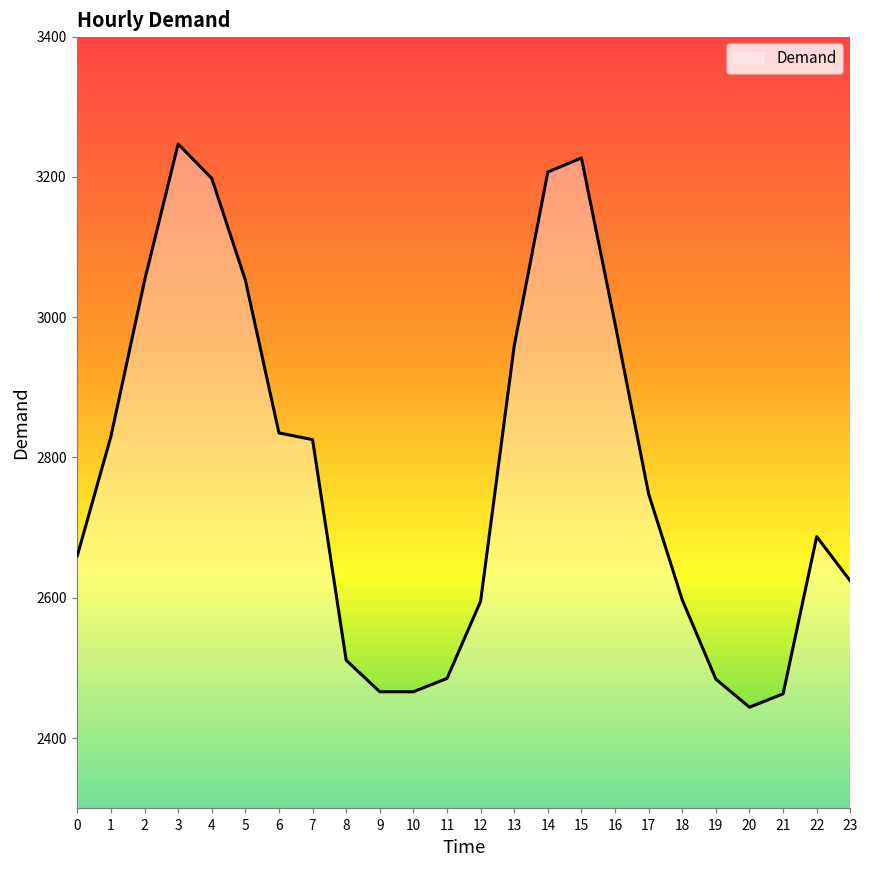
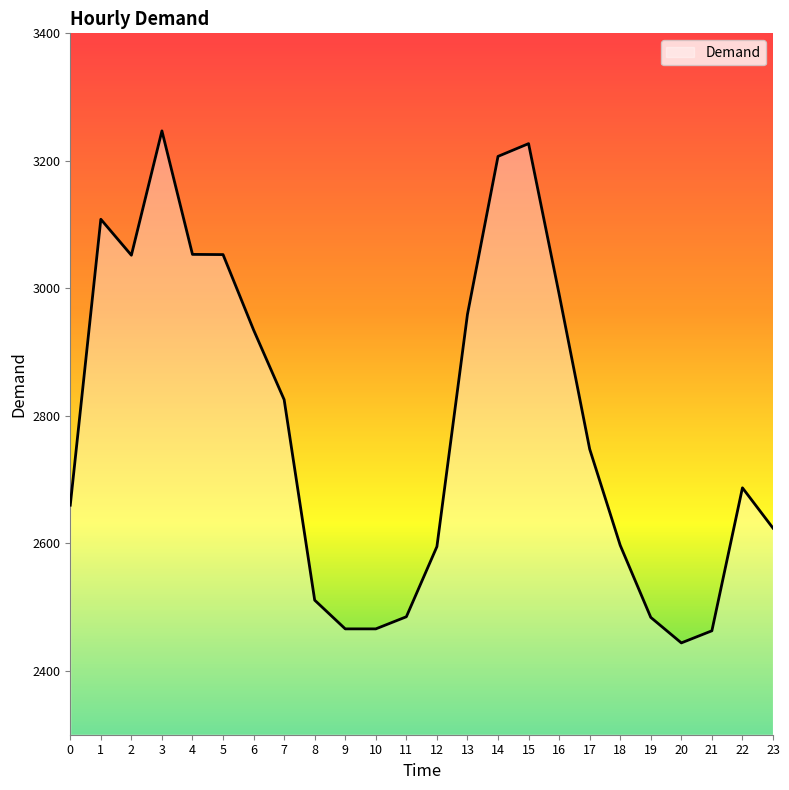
1: 2830 -> 3110
4: 3200 -> 3050
6: 2840 -> 2930
